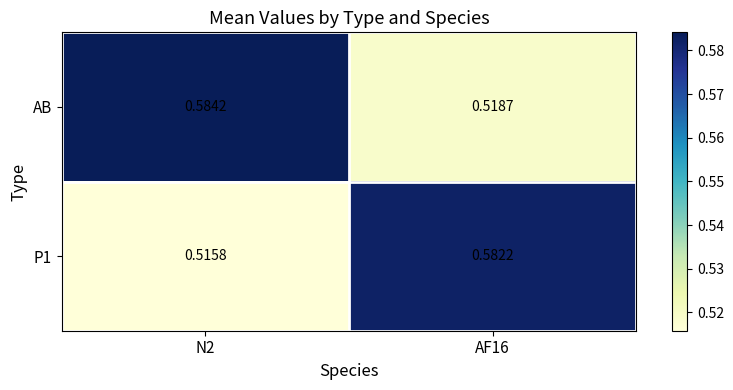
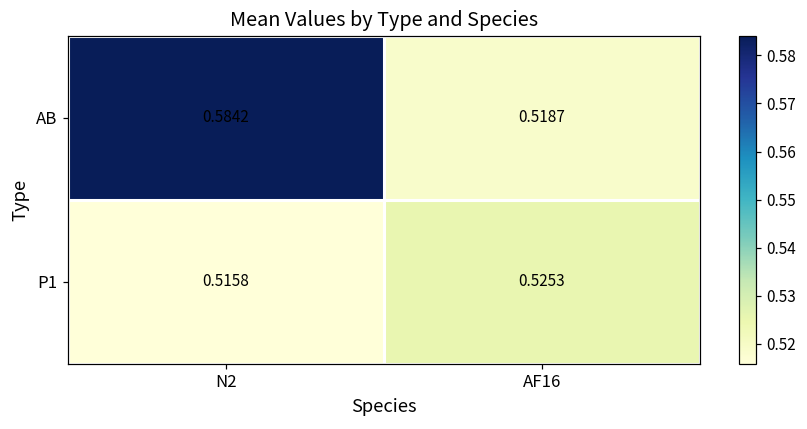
P1, AF16: 0.5822 -> 0.5253
